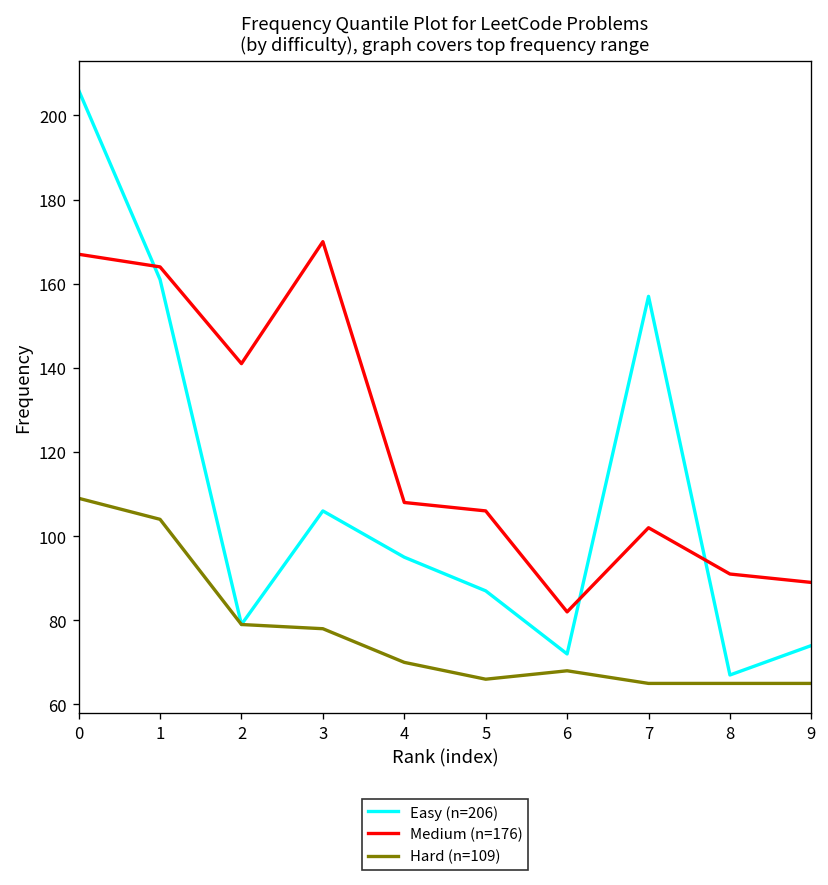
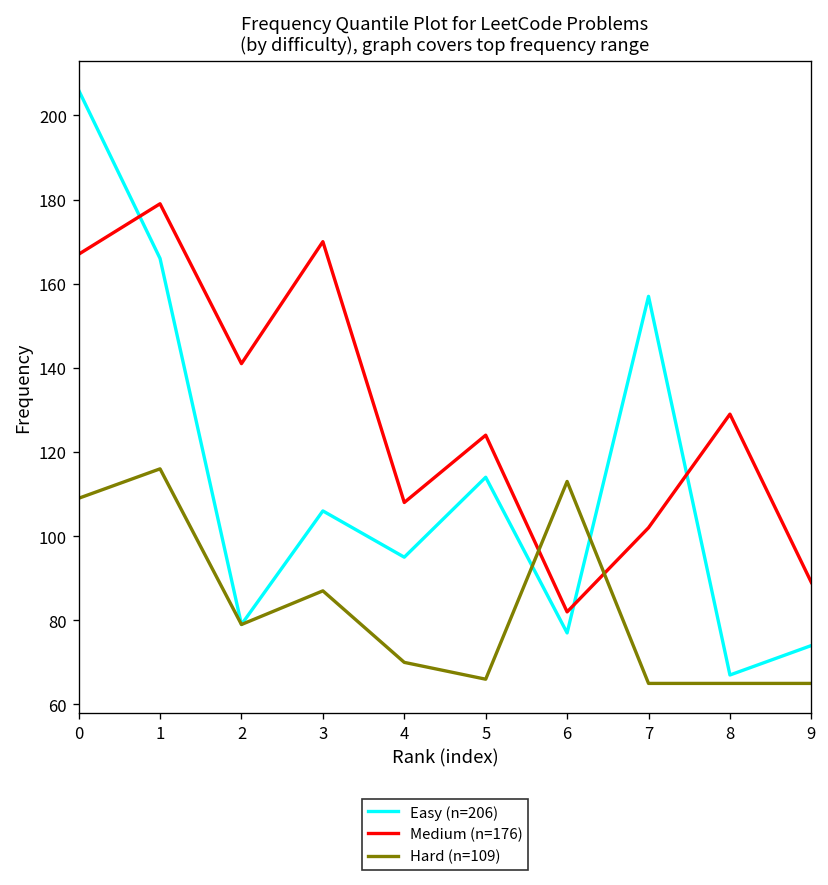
Easy (n=206), 1: 161 -> 166
Medium (n=176), 1: 164 -> 179
Hard (n=109), 1: 104 -> 116
Hard (n=109), 3: 78 -> 87
Easy (n=206), 5: 87 -> 114
Medium (n=176), 5: 106 -> 124
Easy (n=206), 6: 72 -> 77
Hard (n=109), 6: 68 -> 113
Medium (n=176), 8: 91 -> 129
